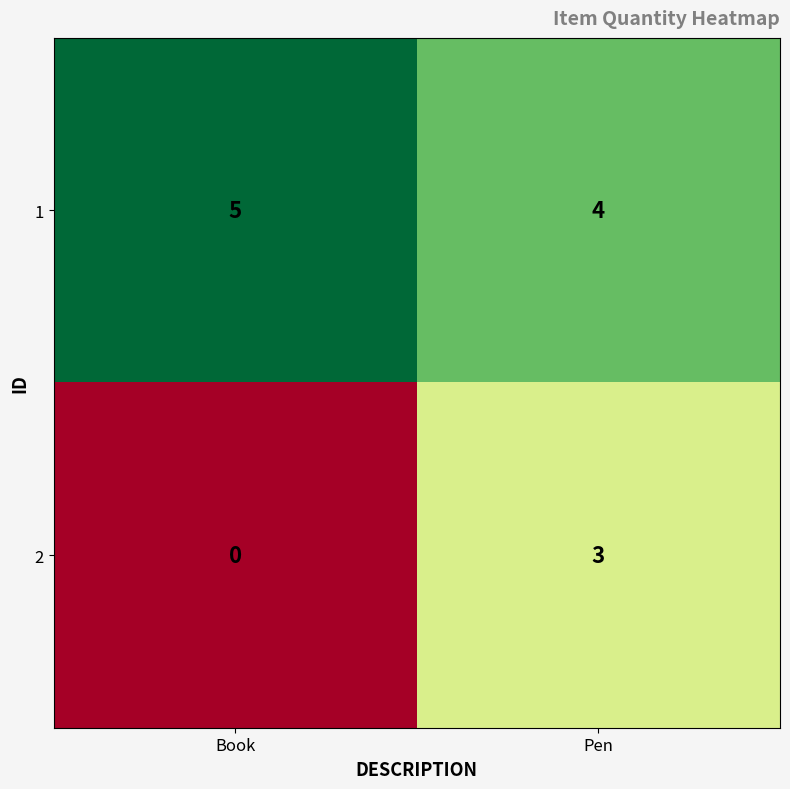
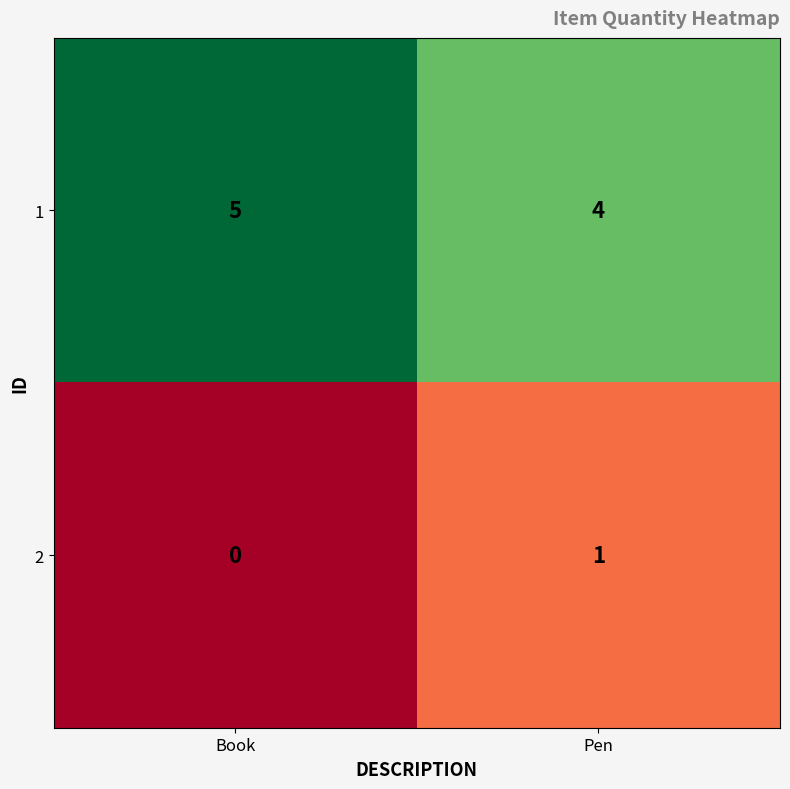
2, Pen: 3 -> 1
